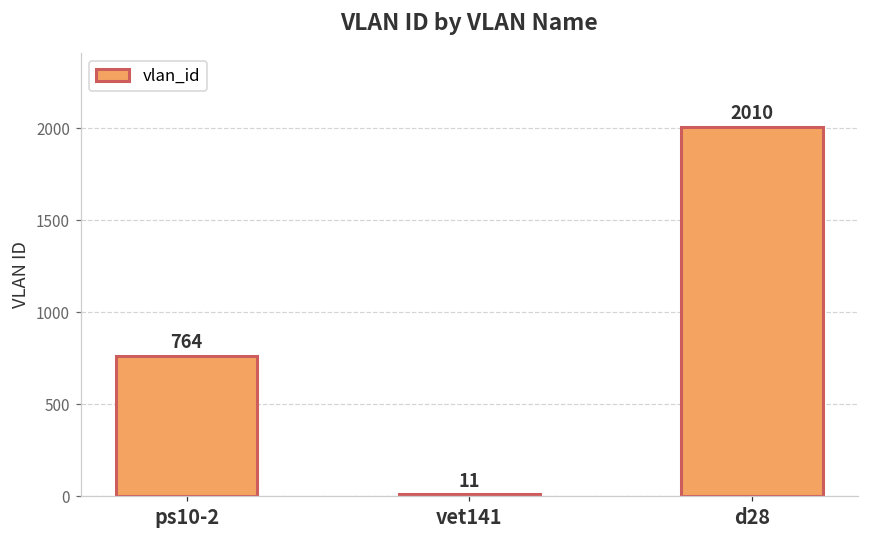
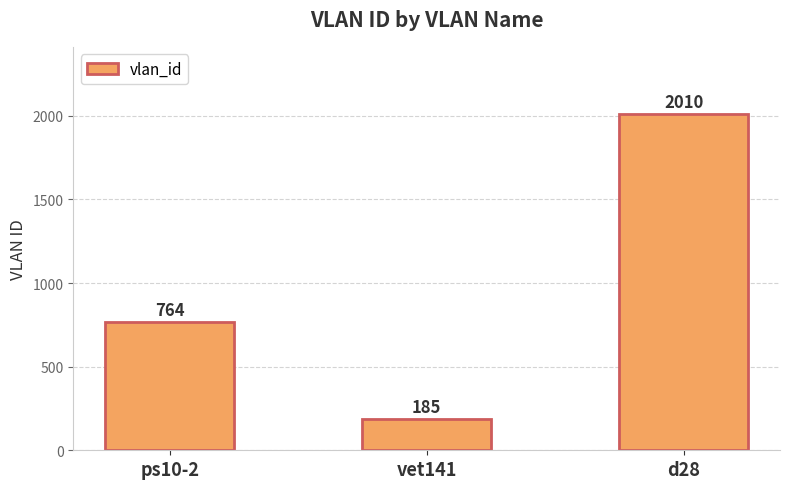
vet141: 11 -> 185
